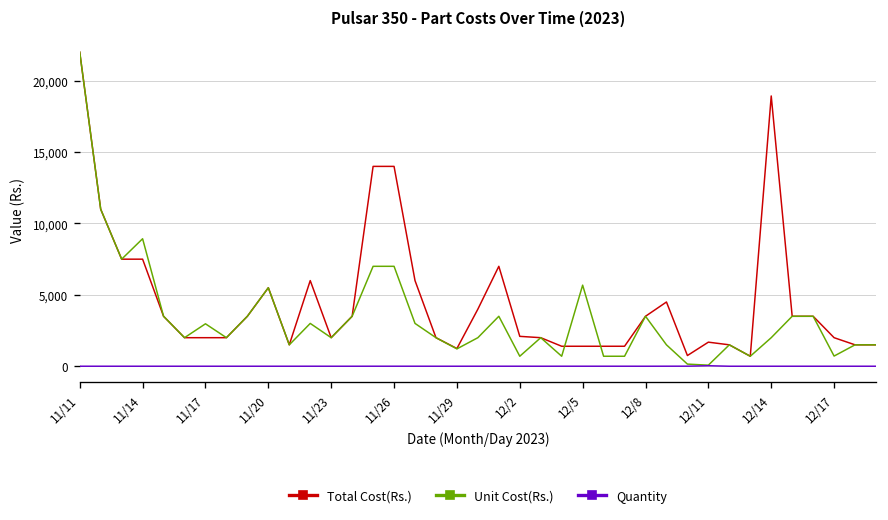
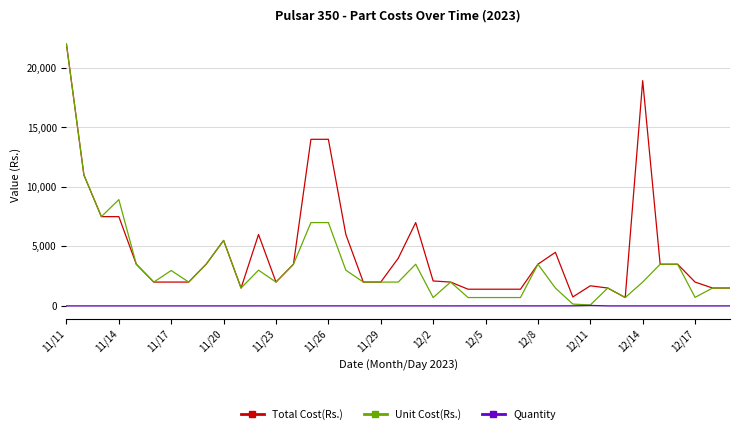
Total Cost(Rs.), 11/29: 1,200 -> 2,000
Unit Cost(Rs.), 11/29: 1,200 -> 2,000
Unit Cost(Rs.), 12/5: 5,700 -> 700
